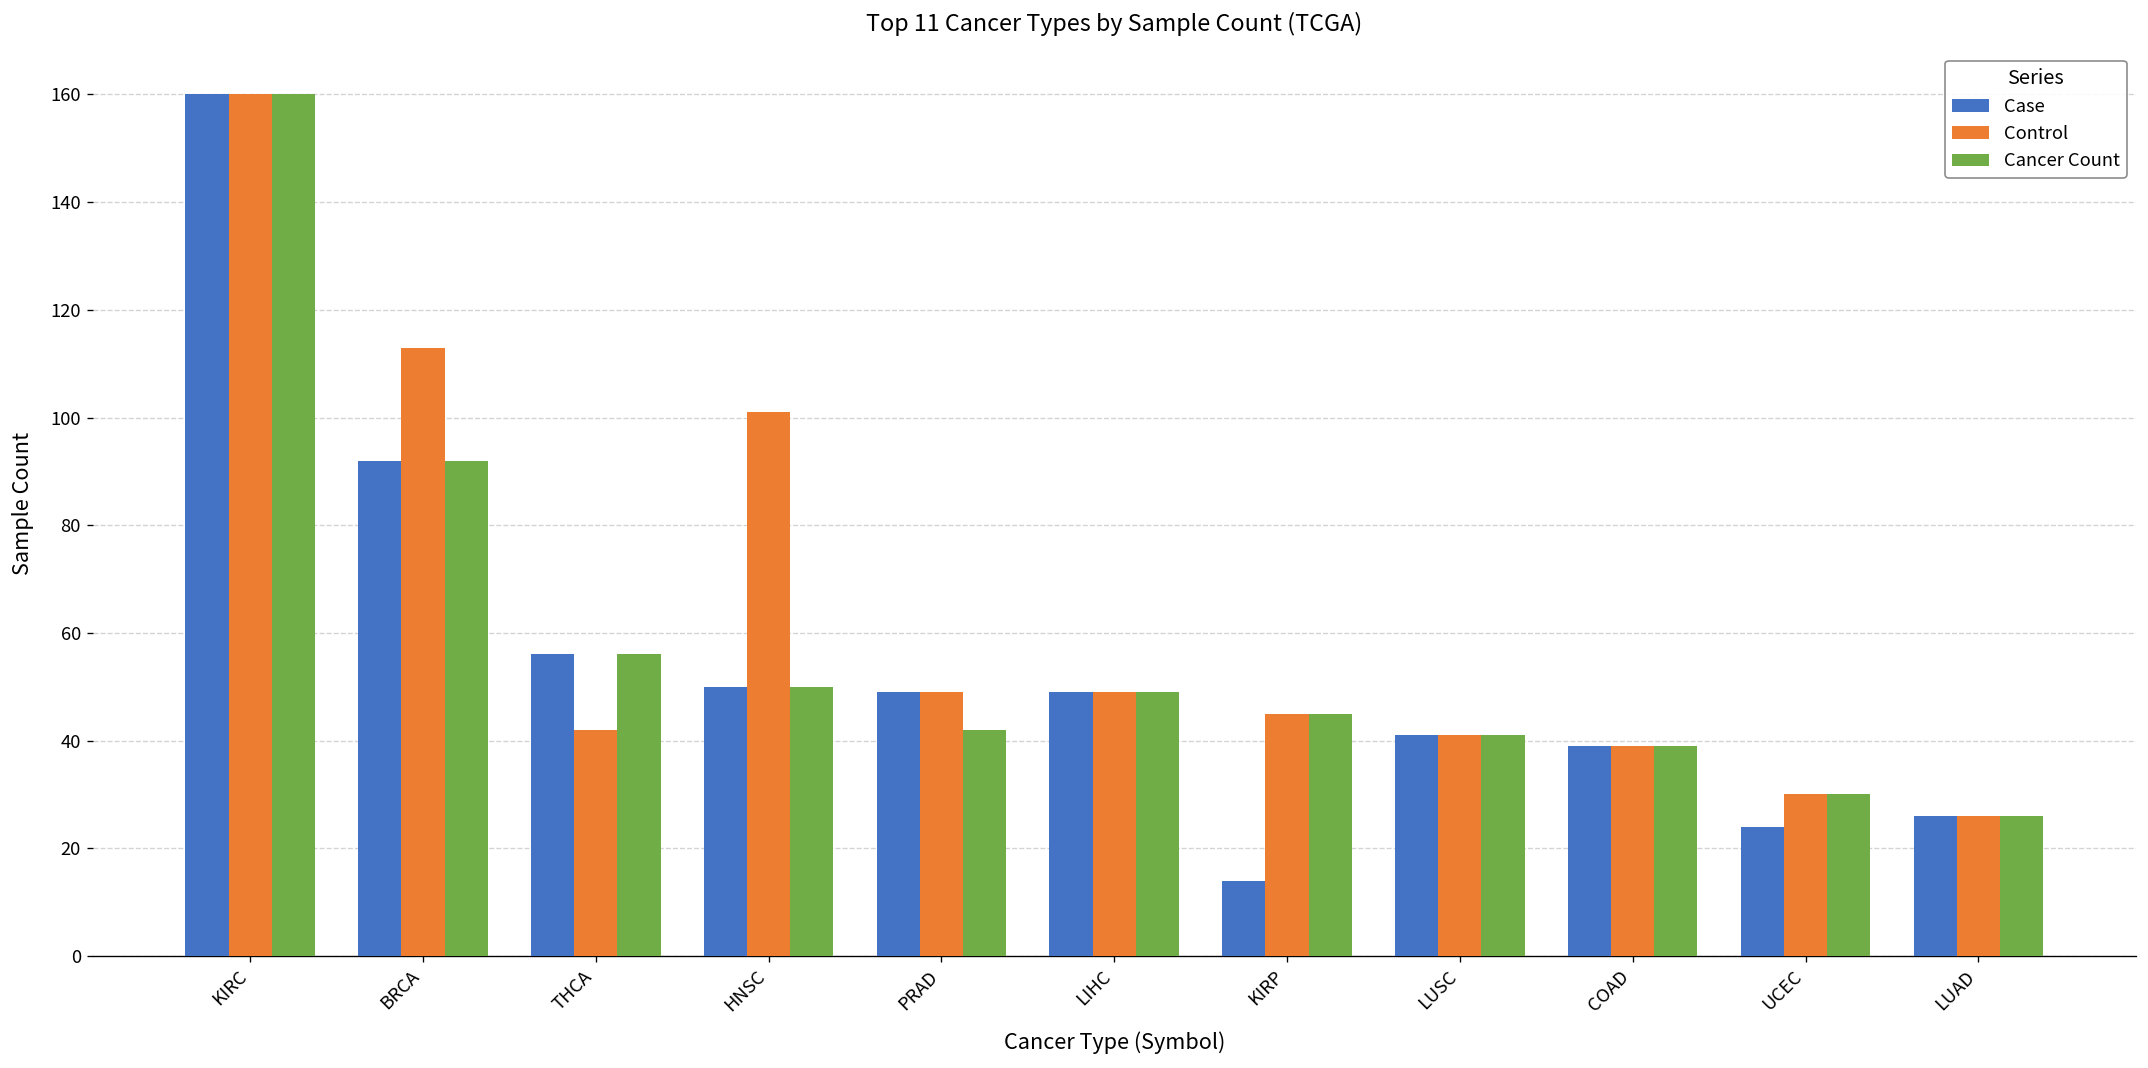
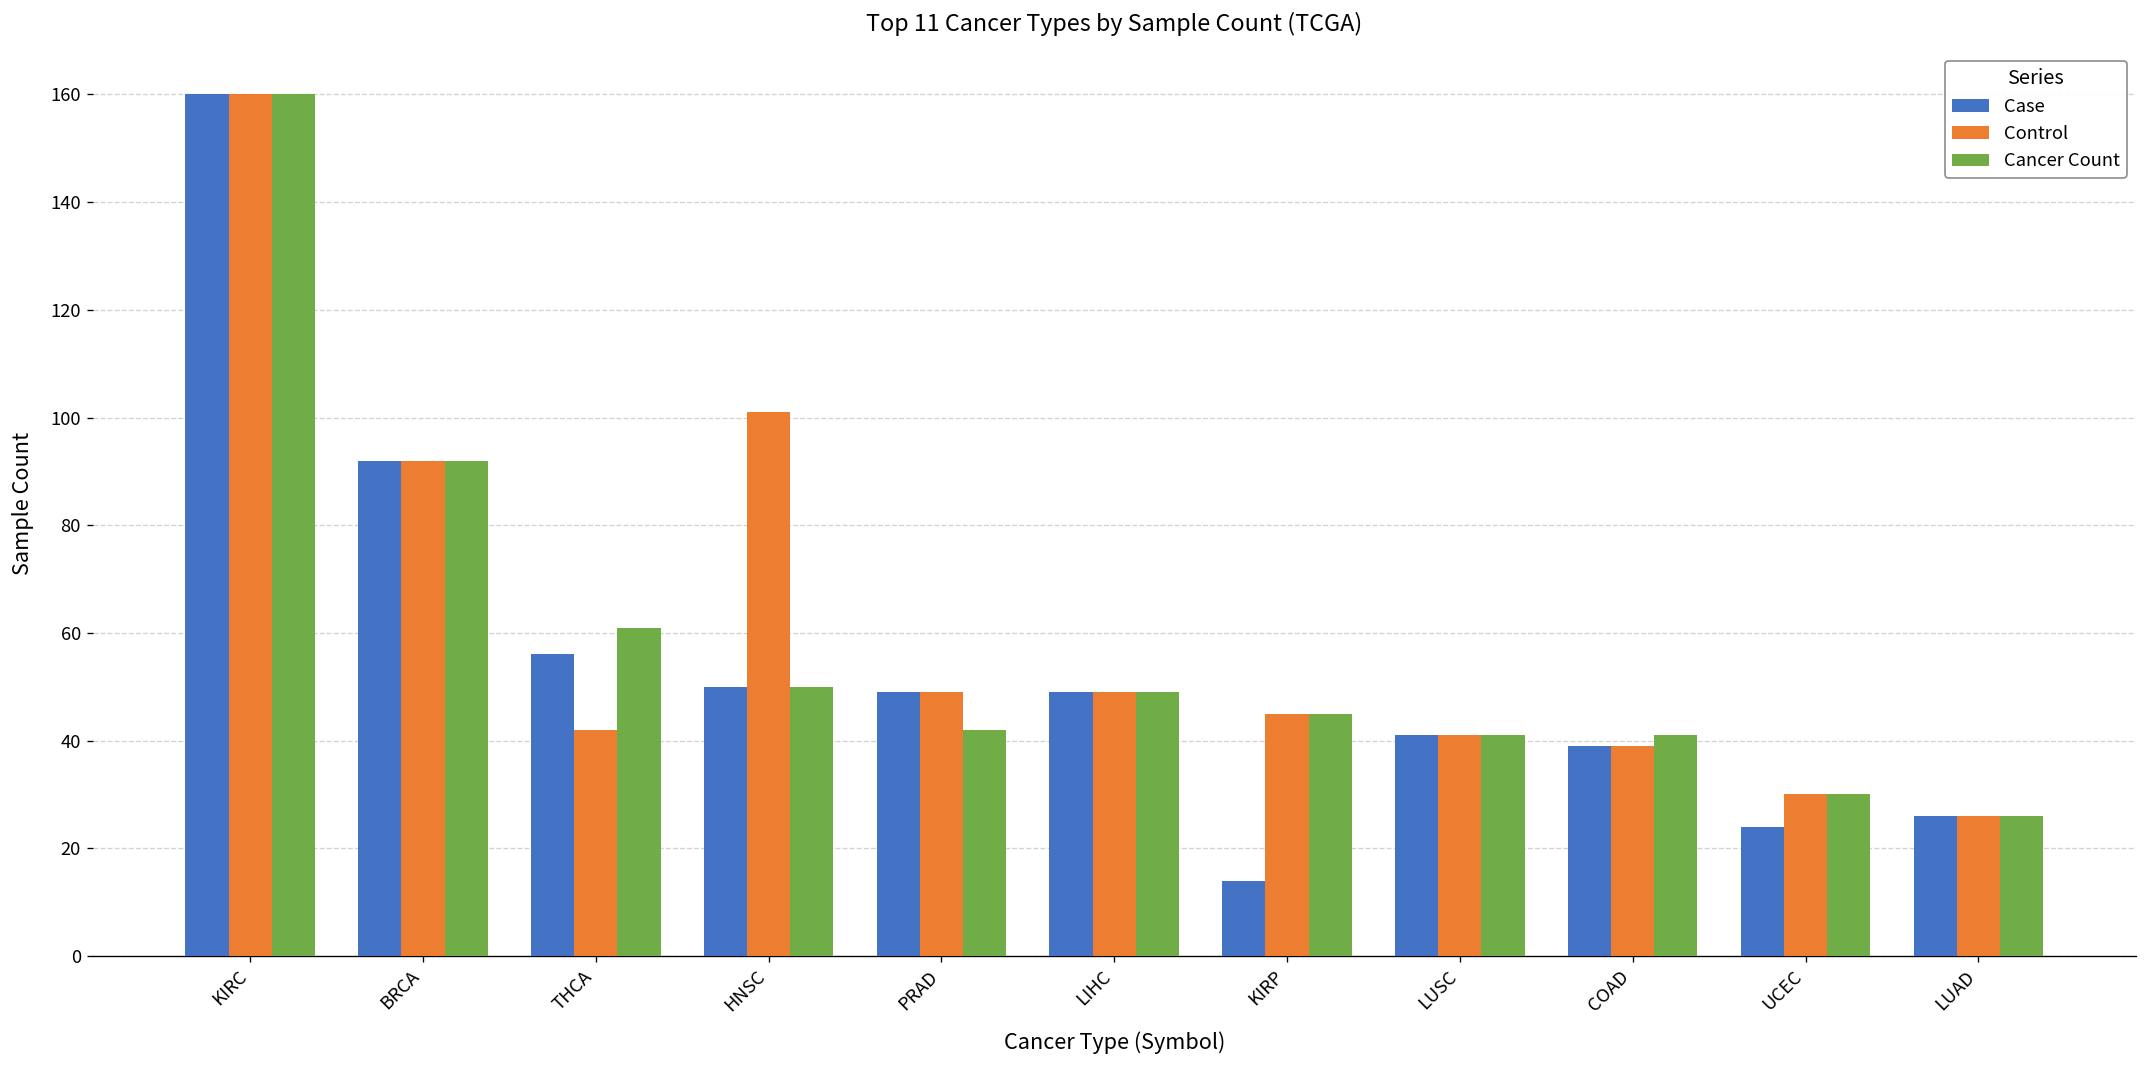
Control, BRCA: 113 -> 92
Cancer Count, THCA: 56 -> 61
Cancer Count, COAD: 39 -> 41
